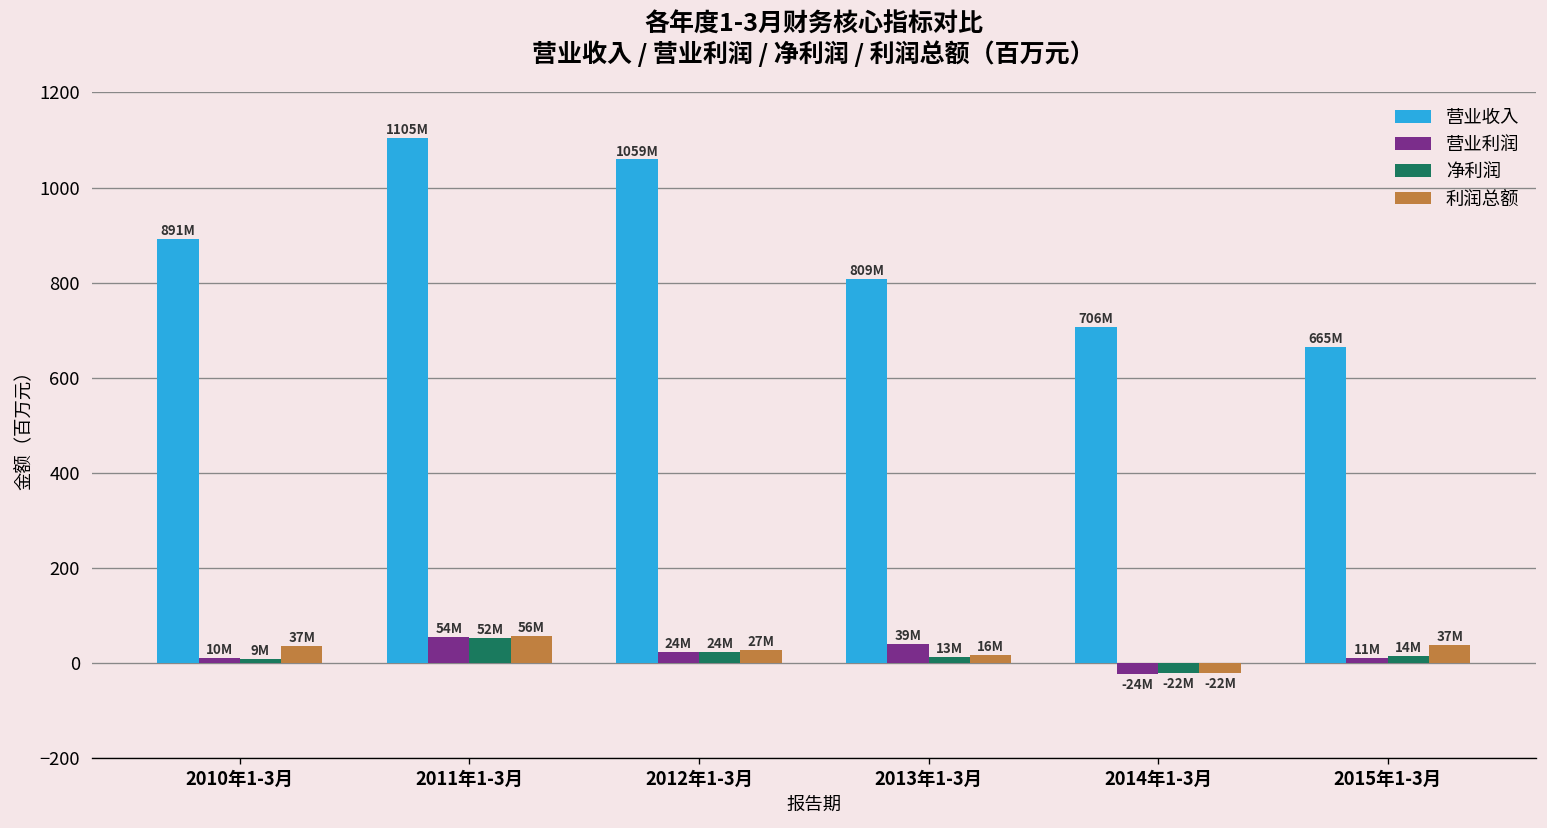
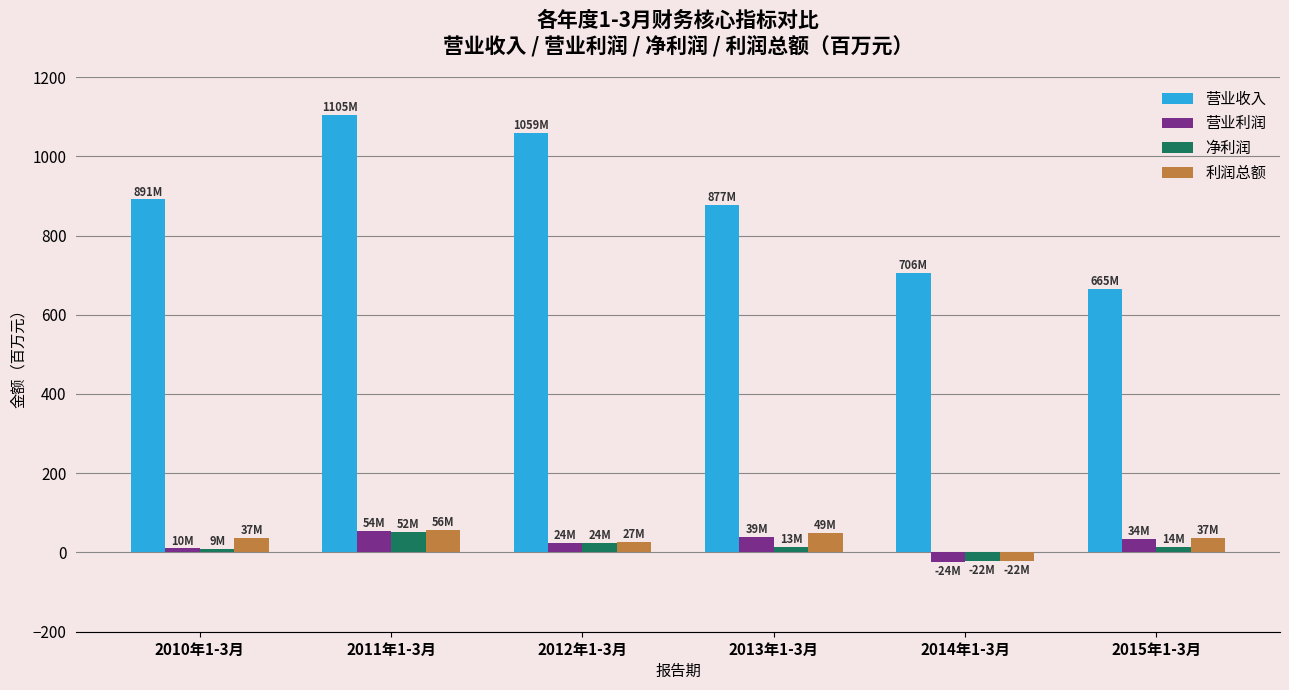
营业收入, 2013年1-3月: 809M -> 877M
利润总额, 2013年1-3月: 16M -> 49M
营业利润, 2015年1-3月: 11M -> 34M
